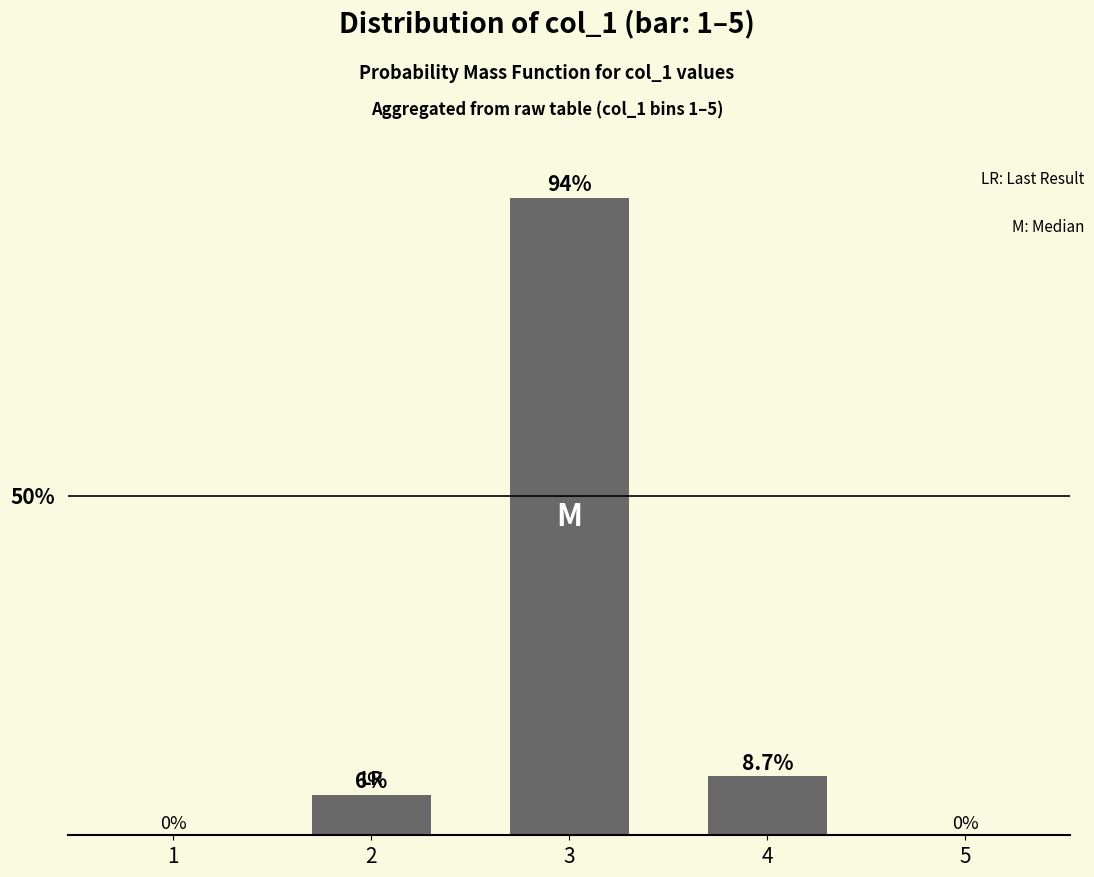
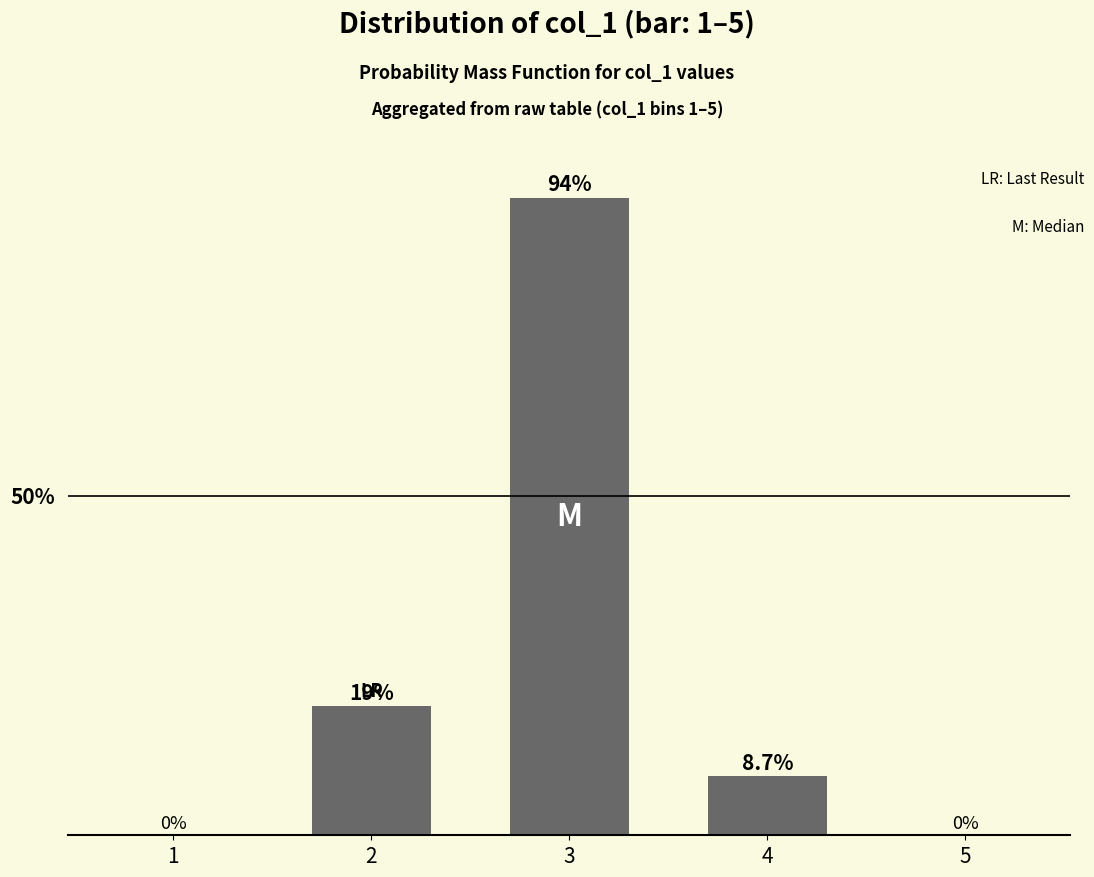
2: 6% -> 19%
